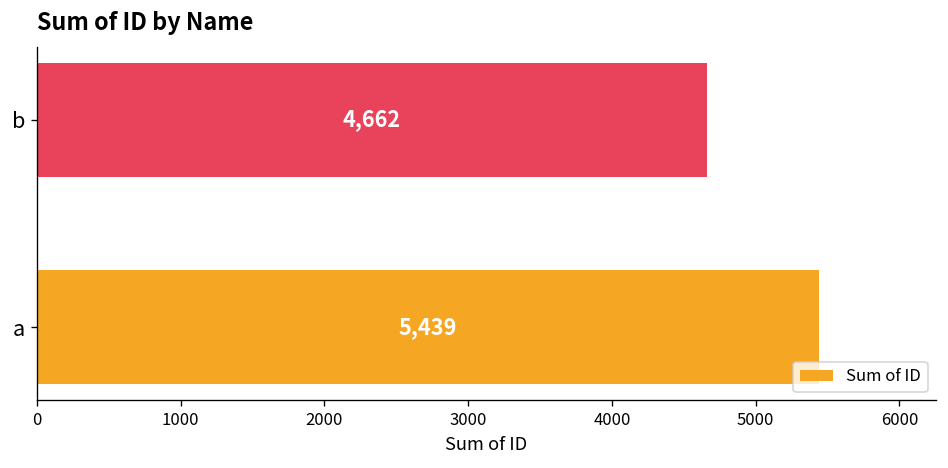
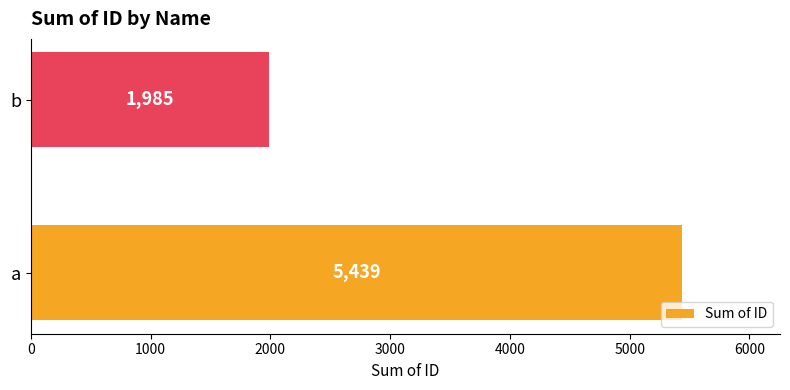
b: 4,662 -> 1,985
